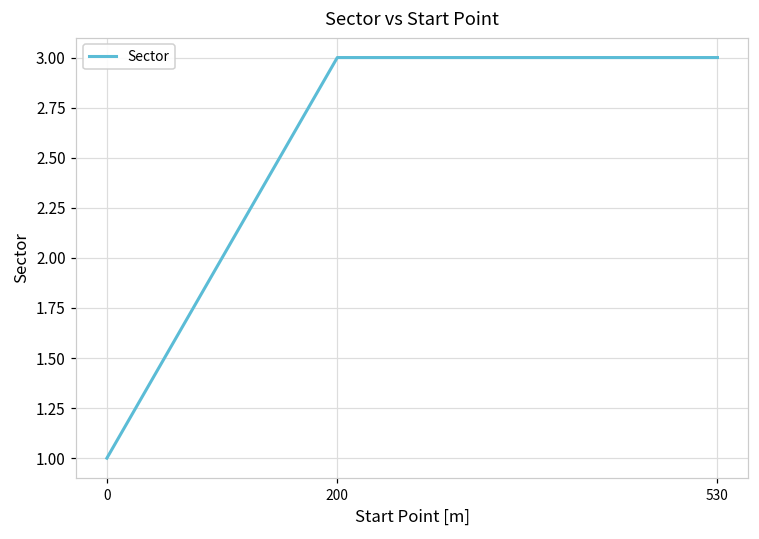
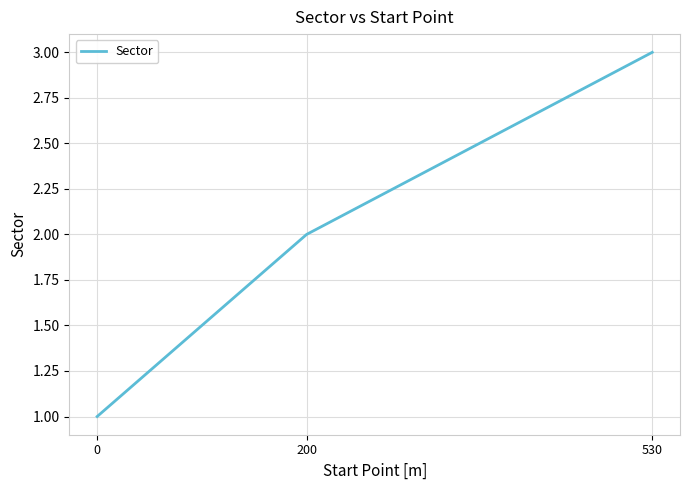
200: 3 -> 2
